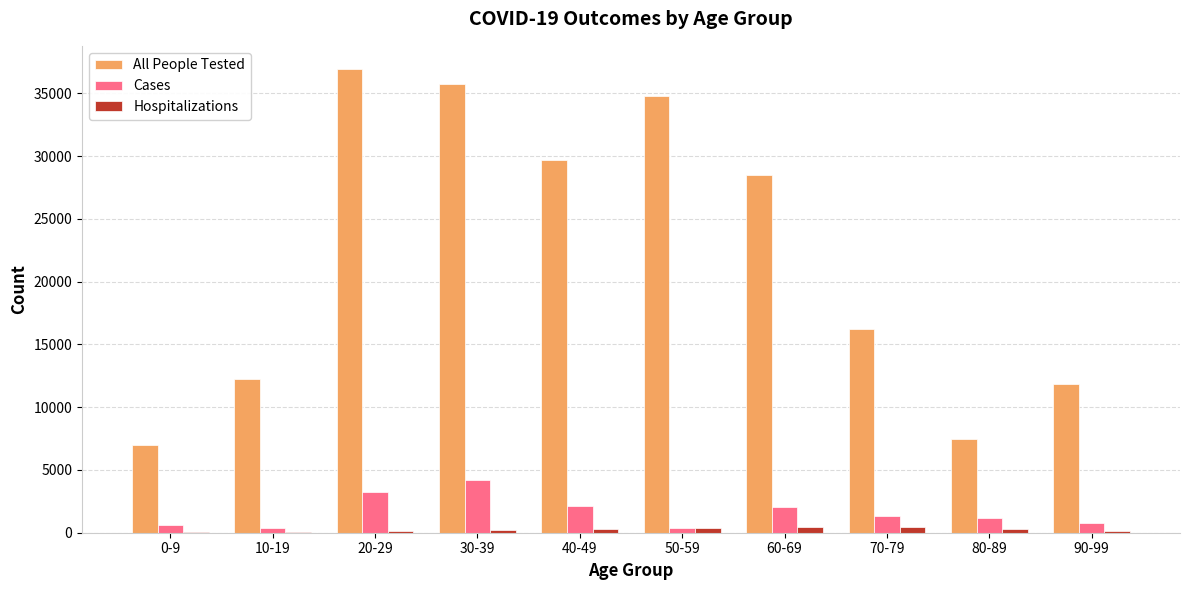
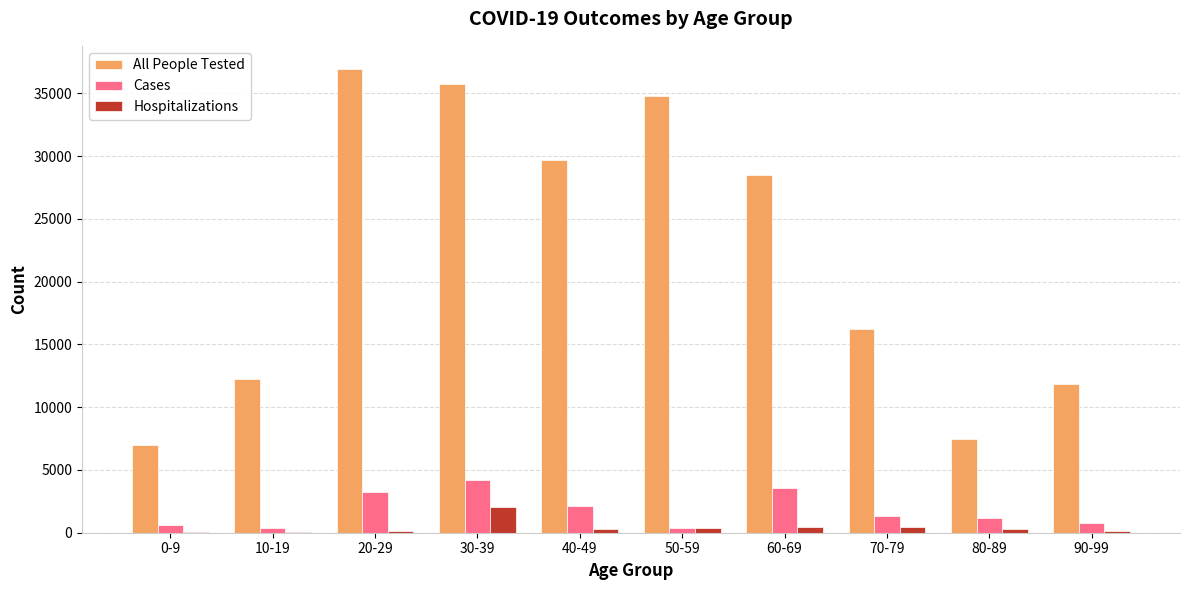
Hospitalizations, 30-39: 200 -> 2000
Cases, 60-69: 2100 -> 3600
